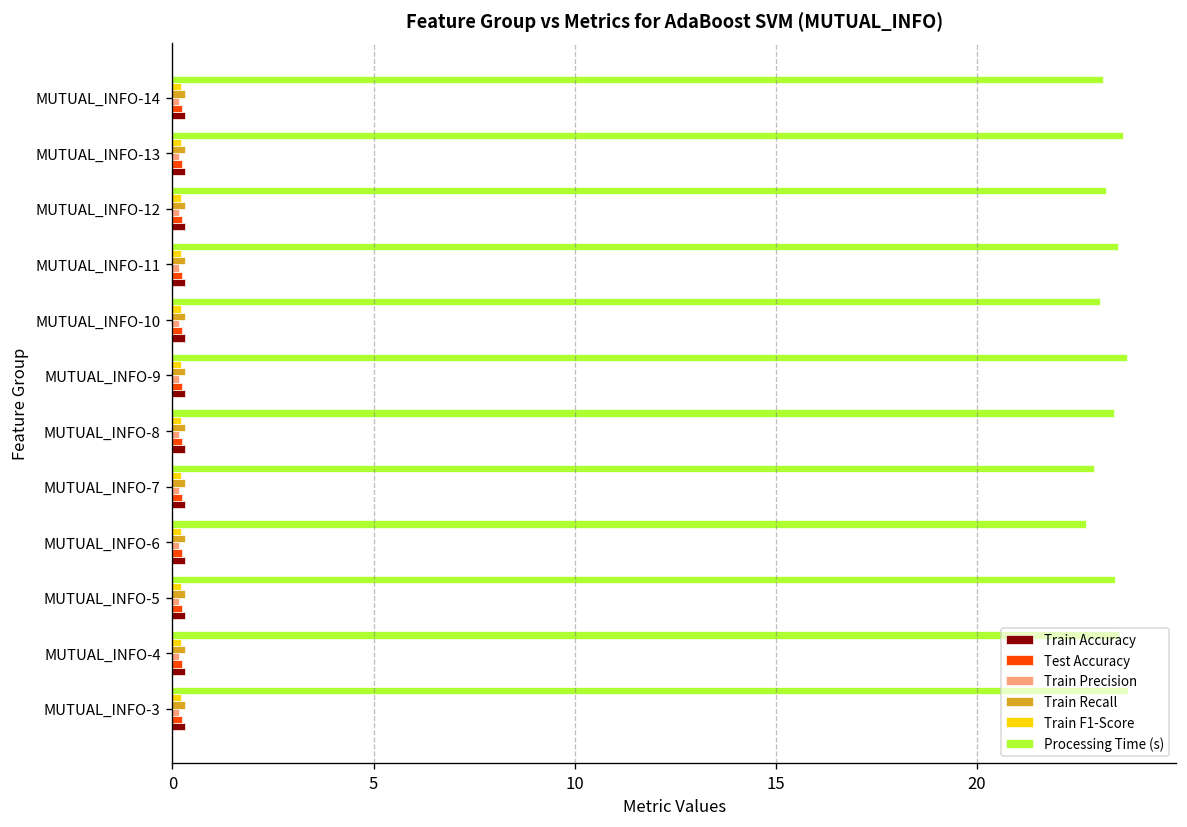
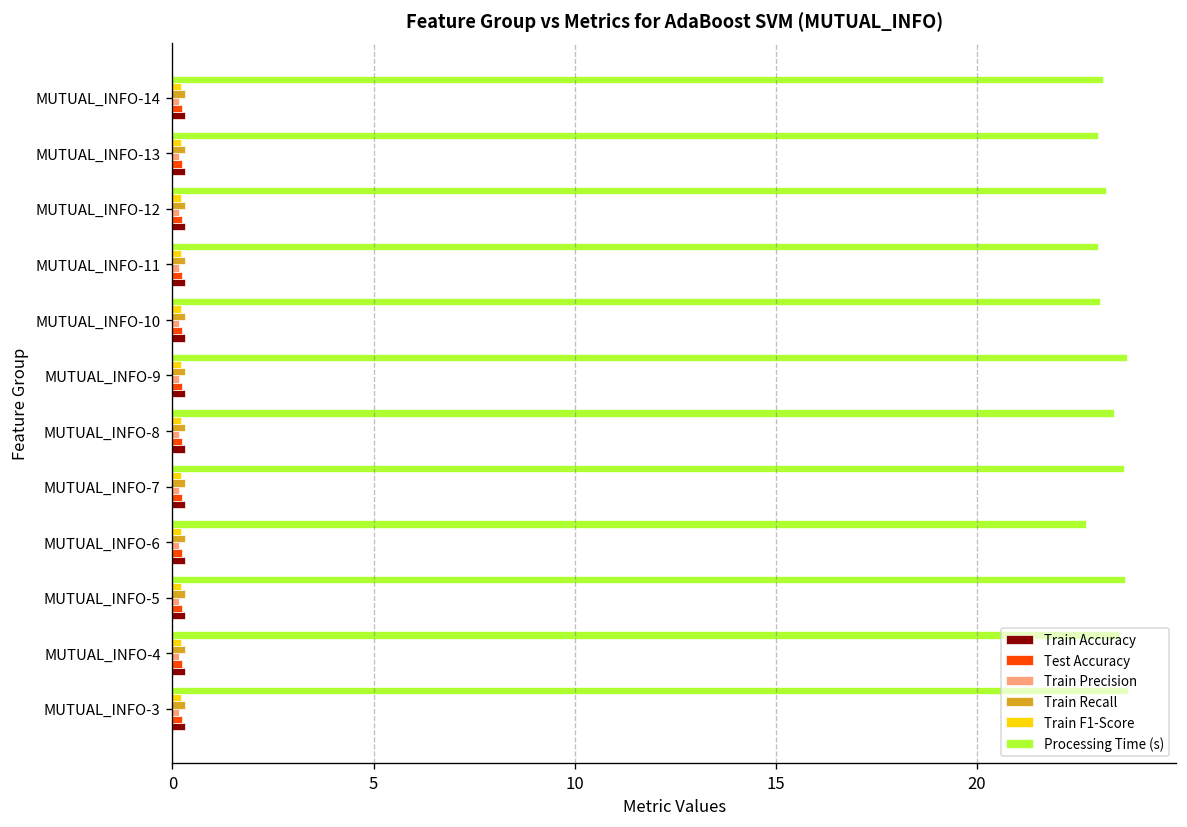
Processing Time (s), MUTUAL_INFO-13: 23.6 -> 23.0
Processing Time (s), MUTUAL_INFO-11: 23.5 -> 23.0
Processing Time (s), MUTUAL_INFO-7: 22.9 -> 23.7
Processing Time (s), MUTUAL_INFO-5: 23.4 -> 23.7
